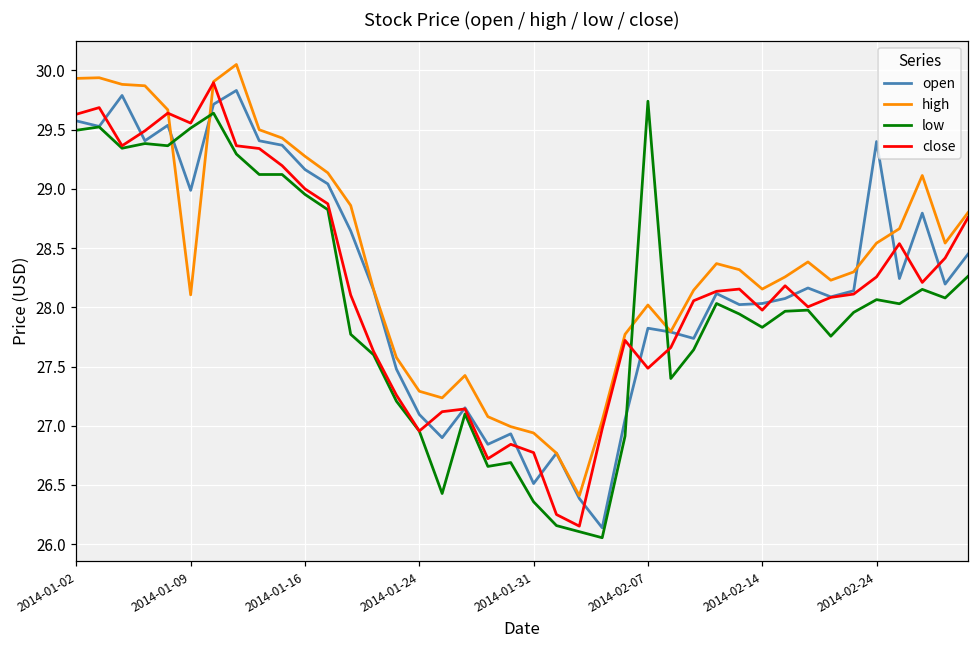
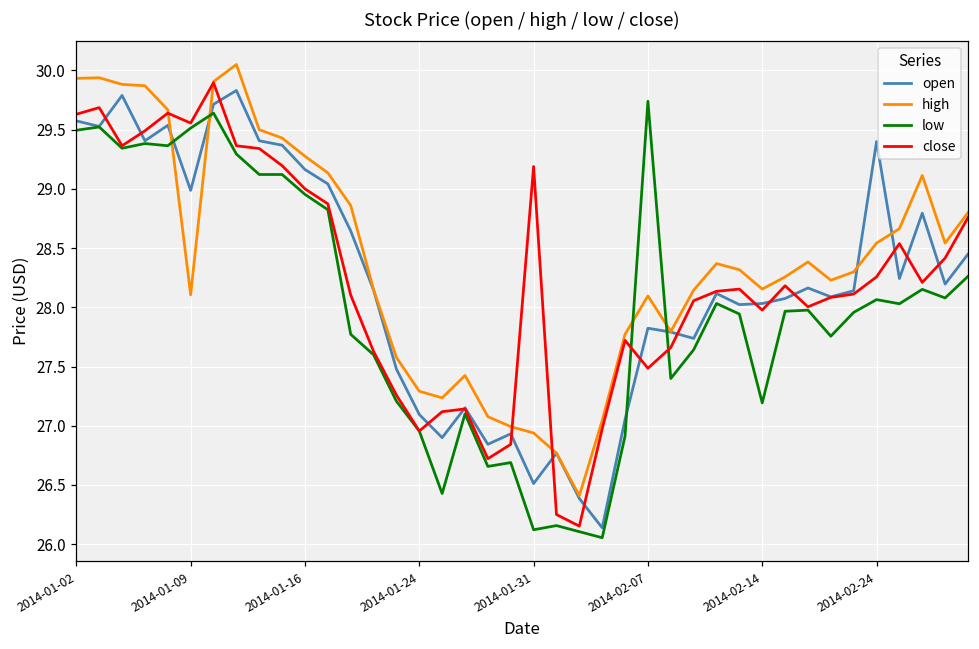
low, 2014-01-31: 26.36 -> 26.12
close, 2014-01-31: 26.77 -> 29.19
high, 2014-02-07: 28.02 -> 28.10
low, 2014-02-14: 27.83 -> 27.19
